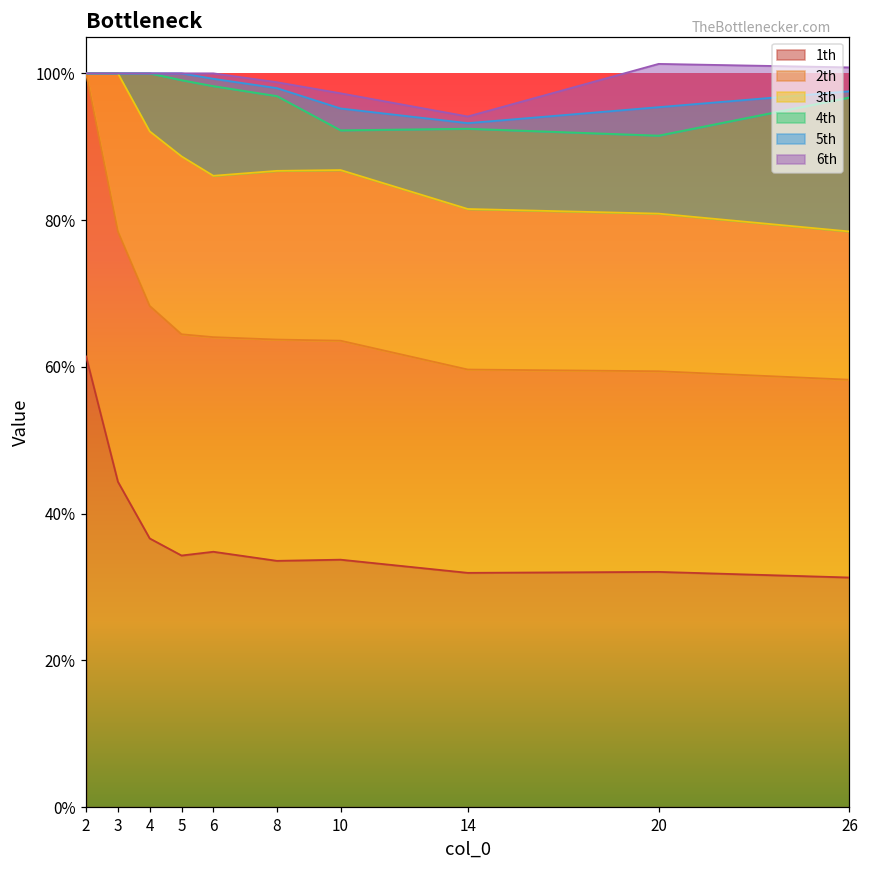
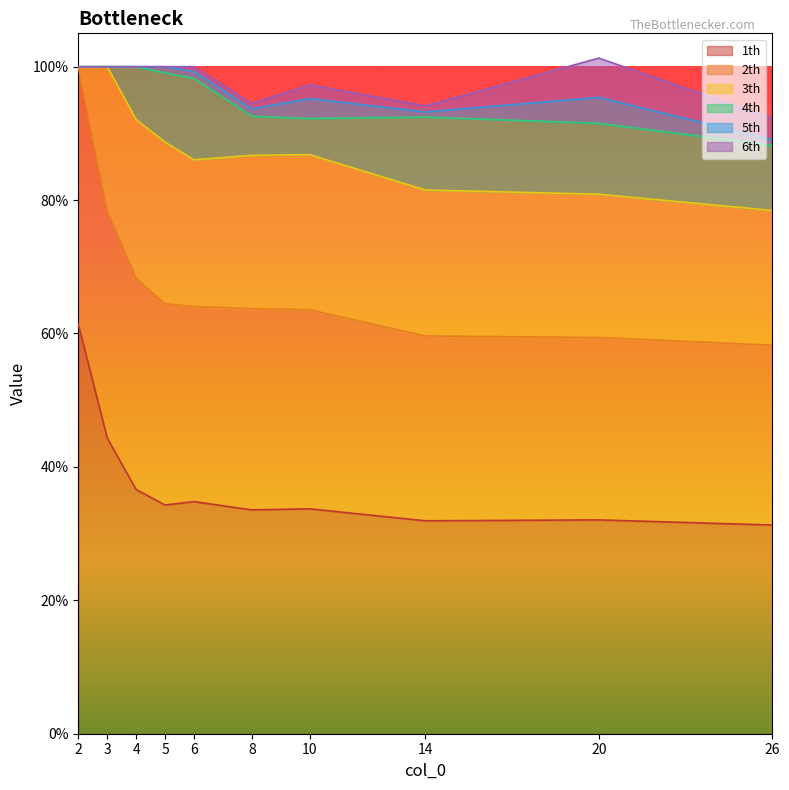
4th, 8: 10% -> 6%
4th, 26: 18% -> 10%
